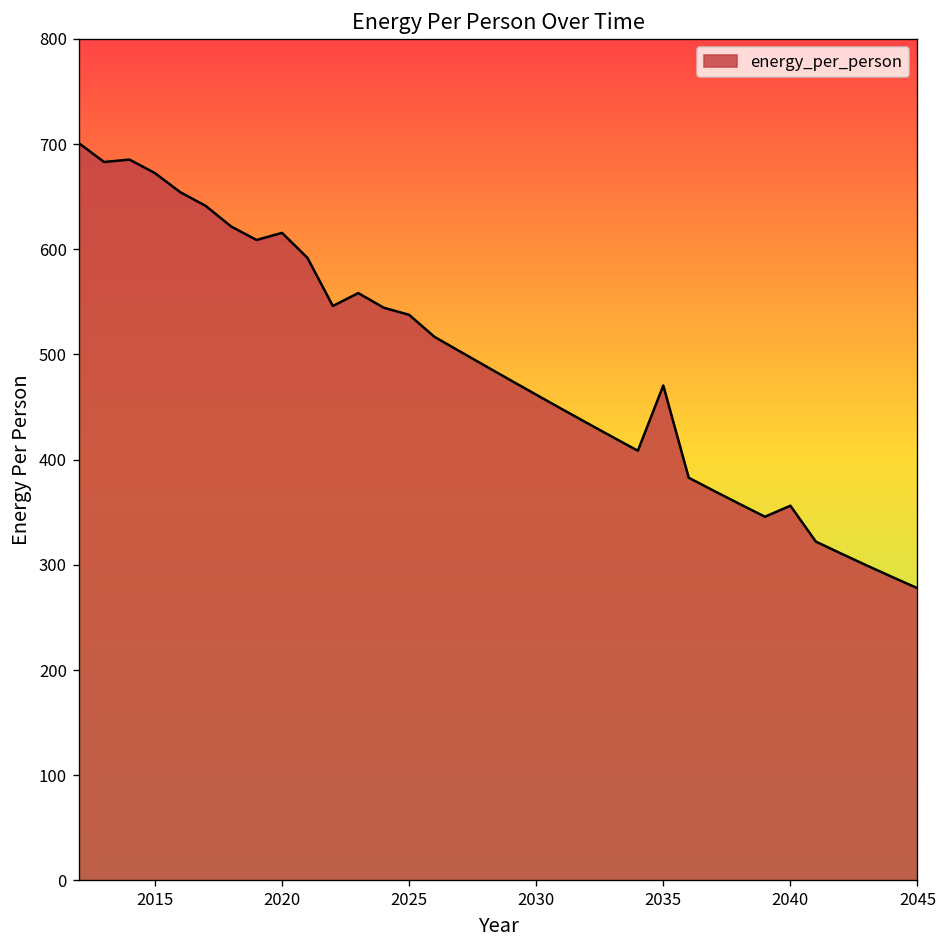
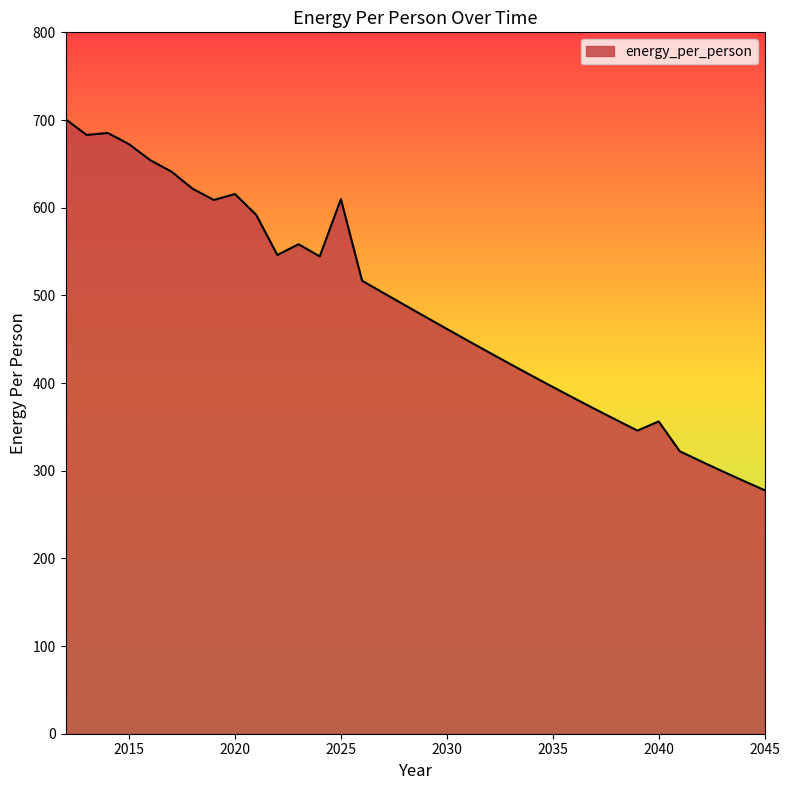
2025: 540 -> 610
2035: 470 -> 400
